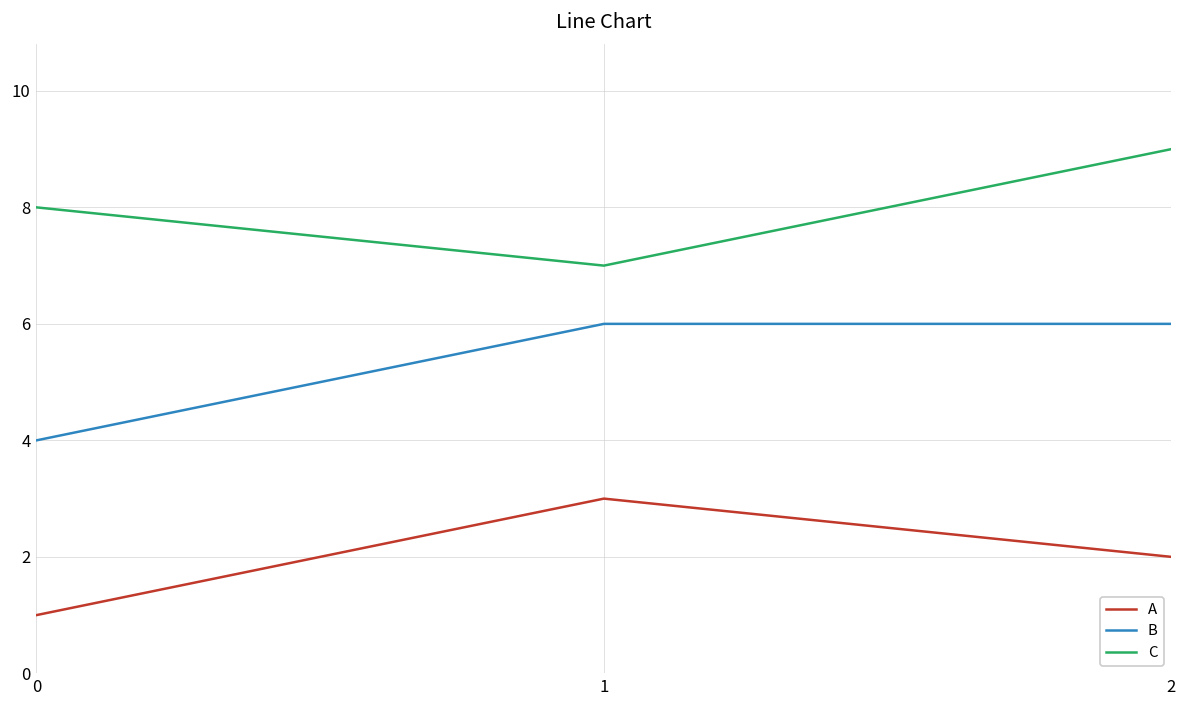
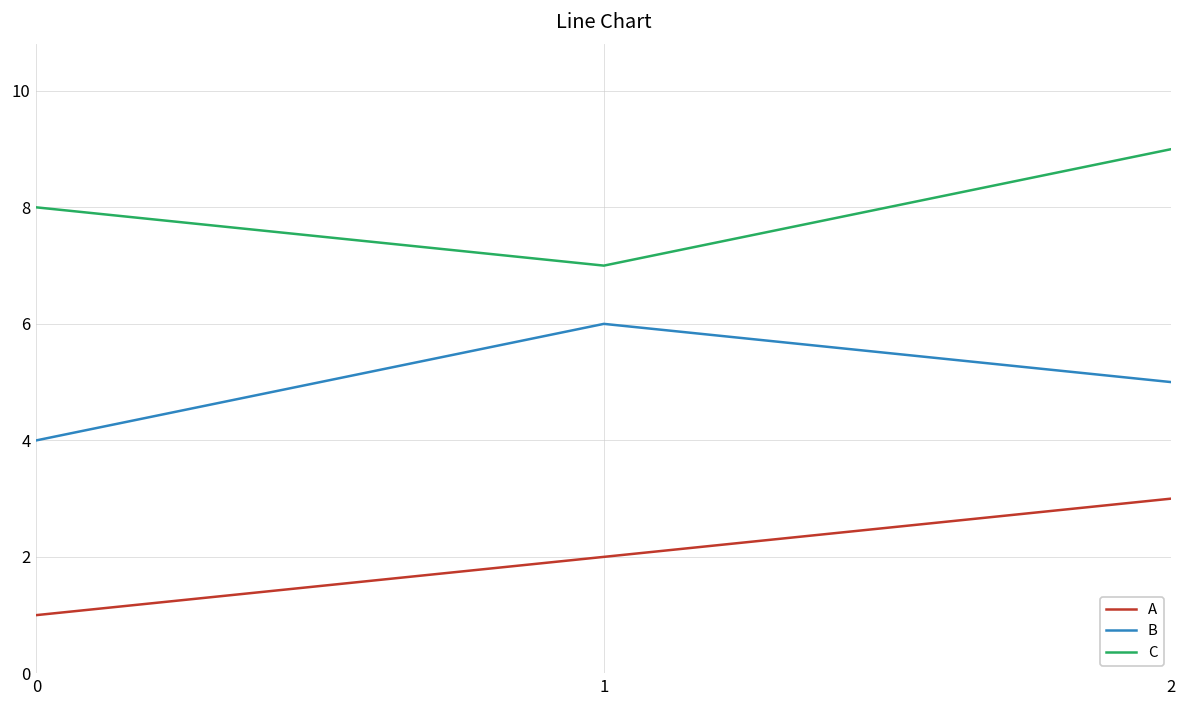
A, 1: 3 -> 2
A, 2: 2 -> 3
B, 2: 6 -> 5
